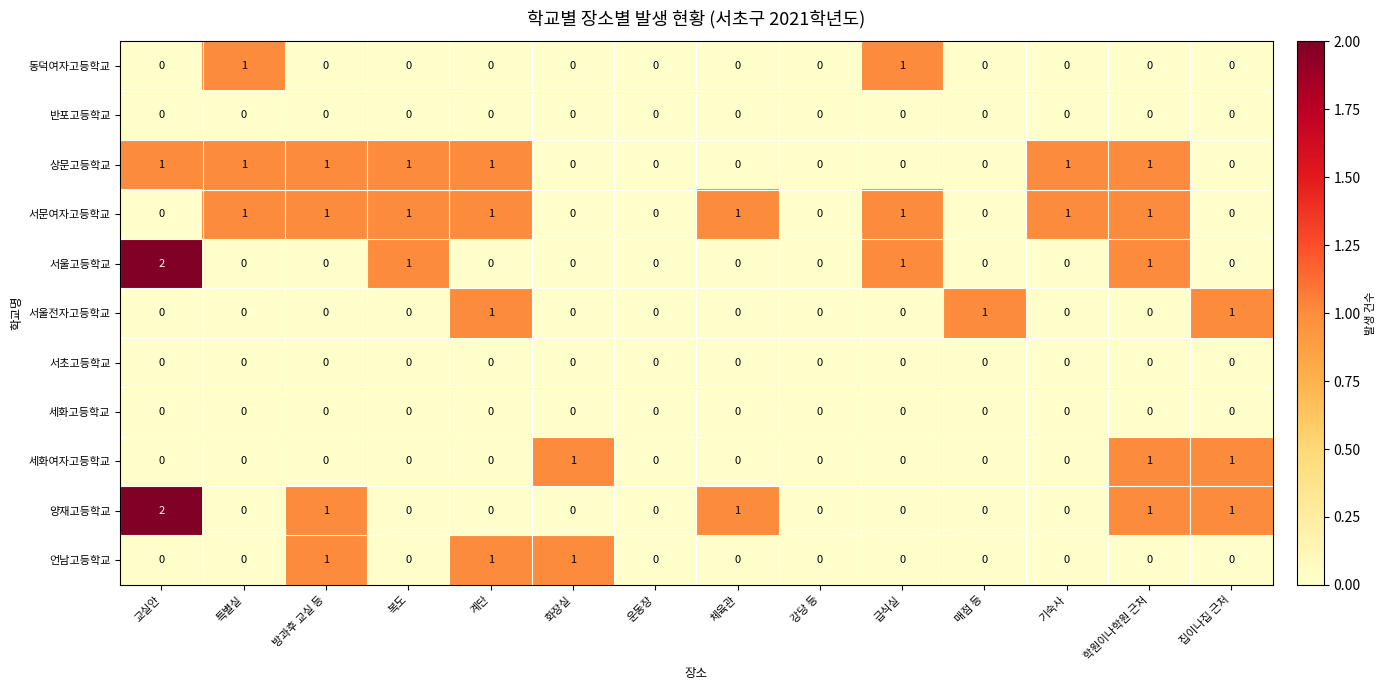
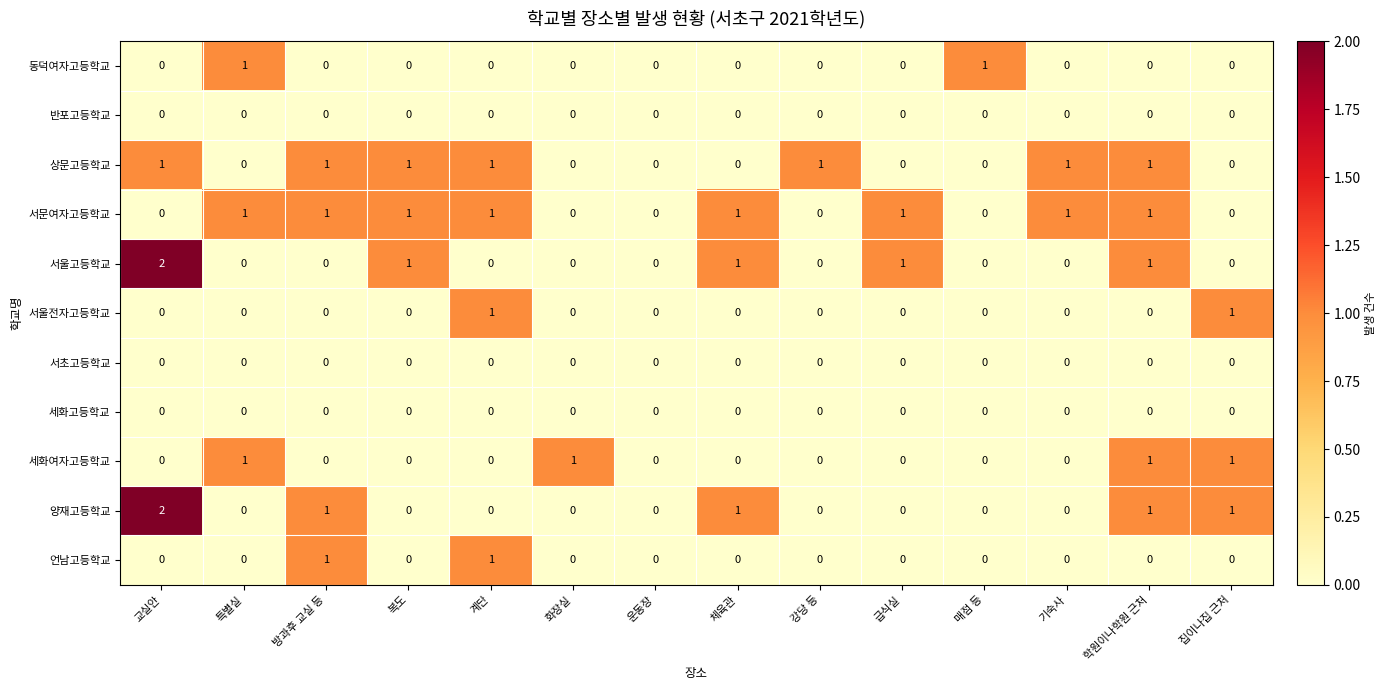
동덕여자고등학교, 급식실: 1 -> 0
동덕여자고등학교, 매점 등: 0 -> 1
상문고등학교, 특별실: 1 -> 0
상문고등학교, 강당 등: 0 -> 1
서울고등학교, 체육관: 0 -> 1
서울전자고등학교, 매점 등: 1 -> 0
세화여자고등학교, 특별실: 0 -> 1
언남고등학교, 화장실: 1 -> 0
